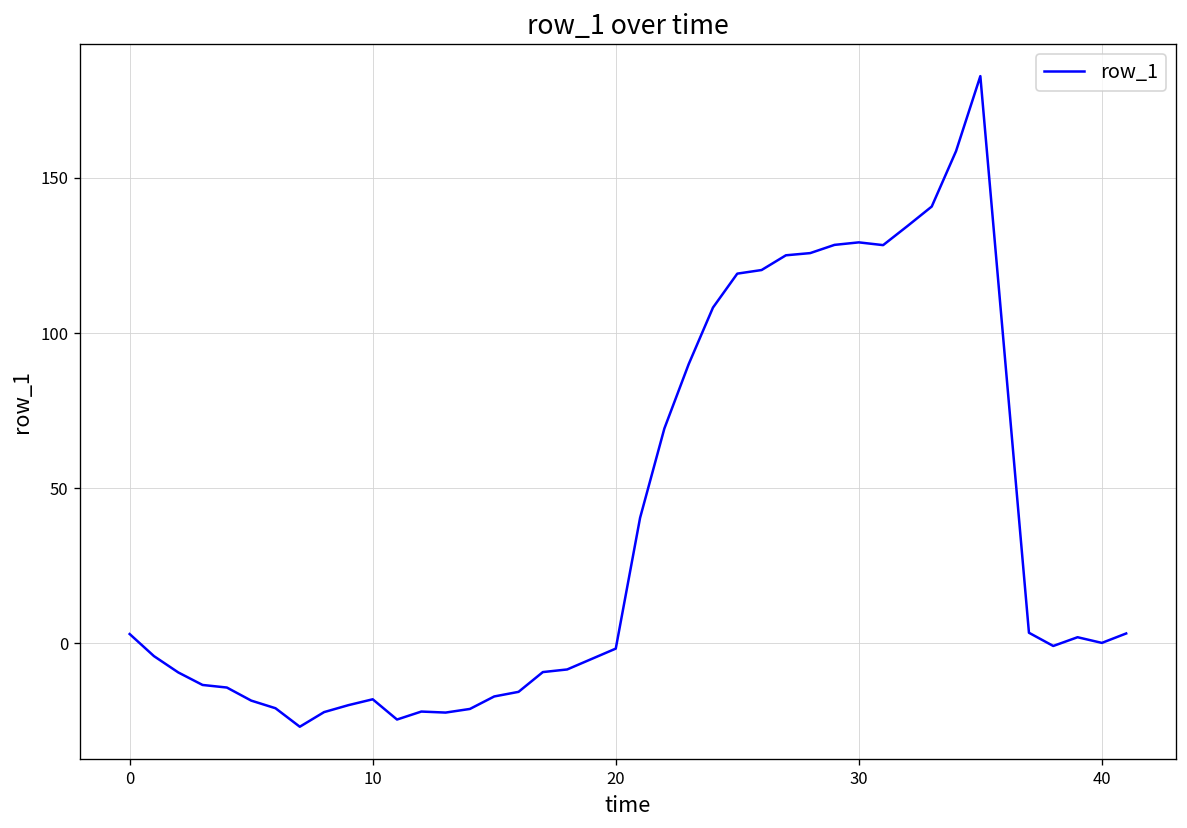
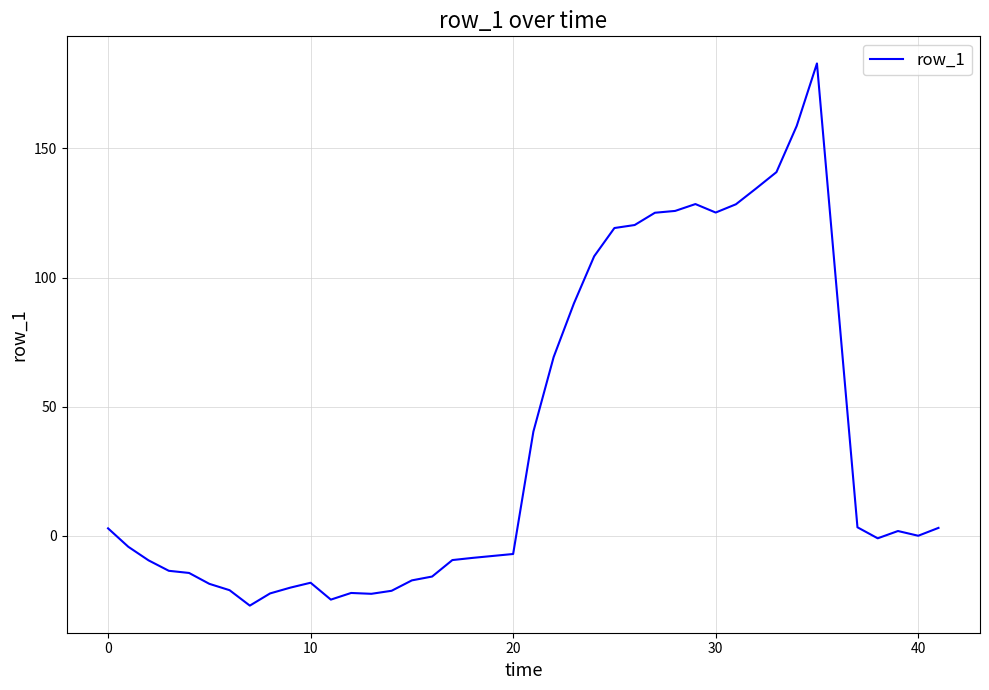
20: -2 -> -7
30: 129 -> 125
